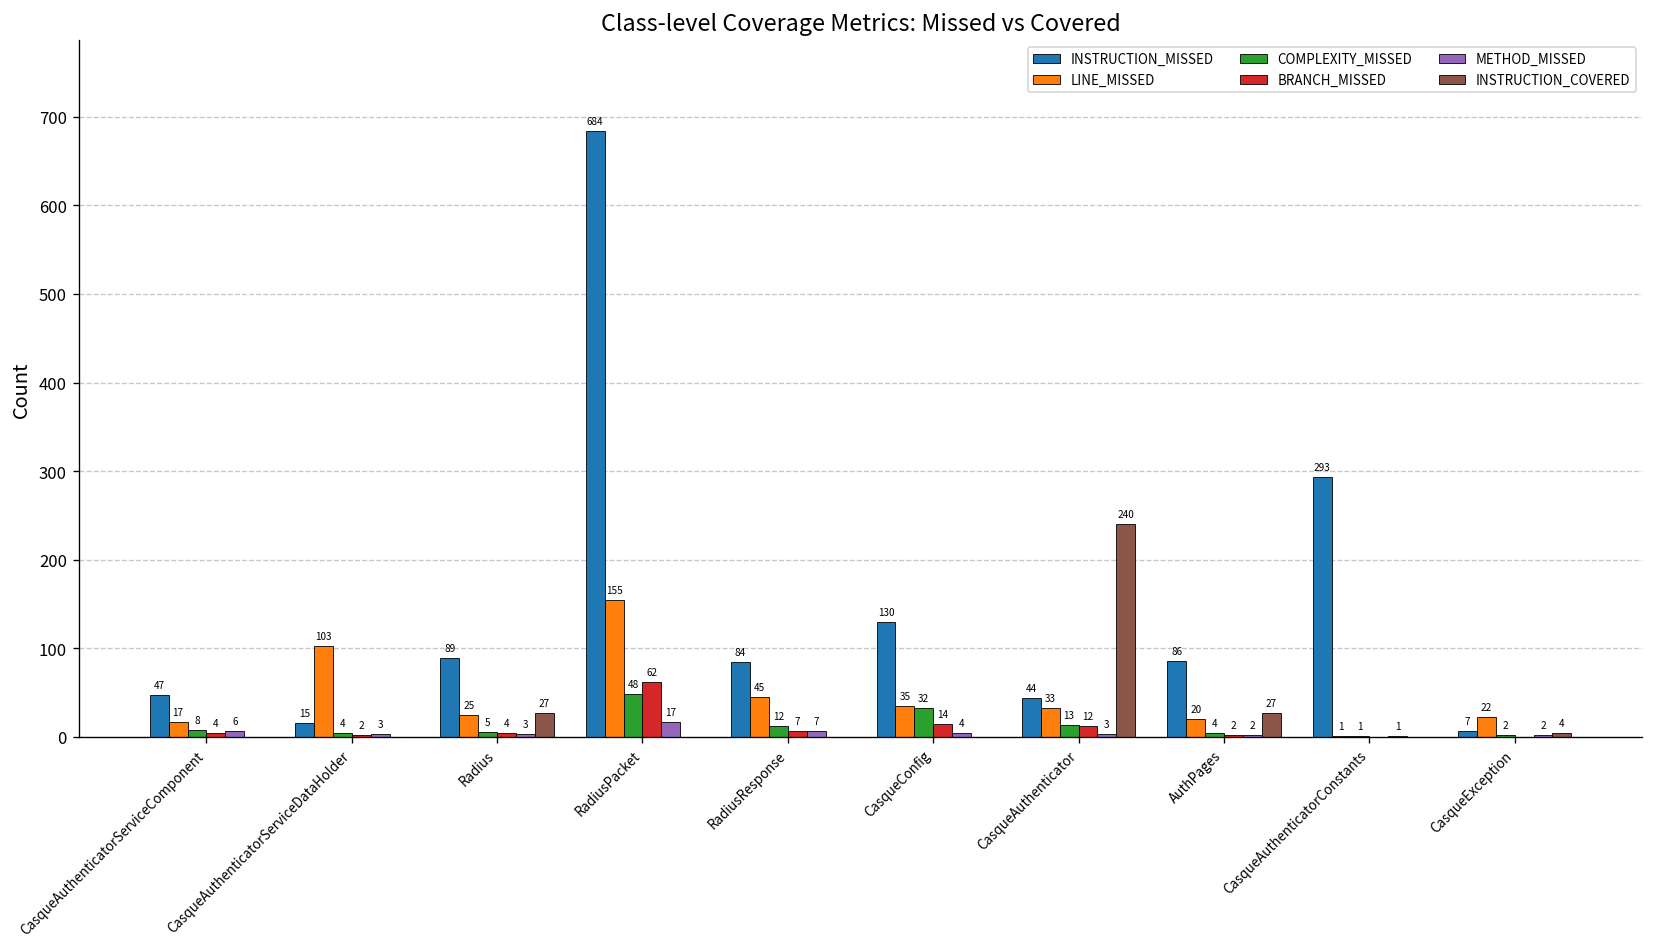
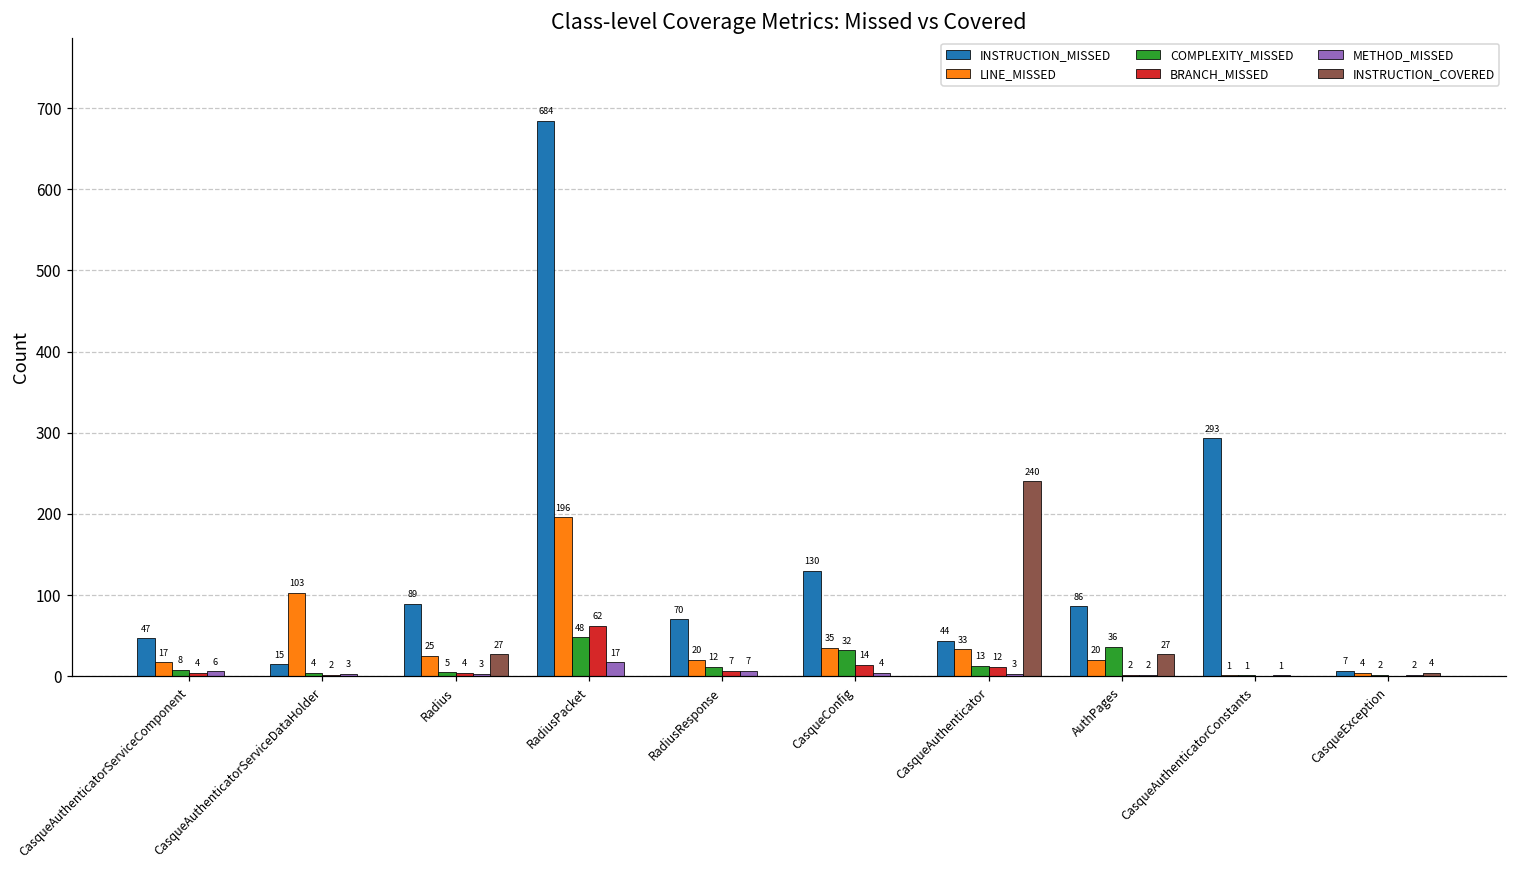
LINE_MISSED, RadiusPacket: 155 -> 196
INSTRUCTION_MISSED, RadiusResponse: 84 -> 70
LINE_MISSED, RadiusResponse: 45 -> 20
COMPLEXITY_MISSED, AuthPages: 4 -> 36
LINE_MISSED, CasqueException: 22 -> 4
